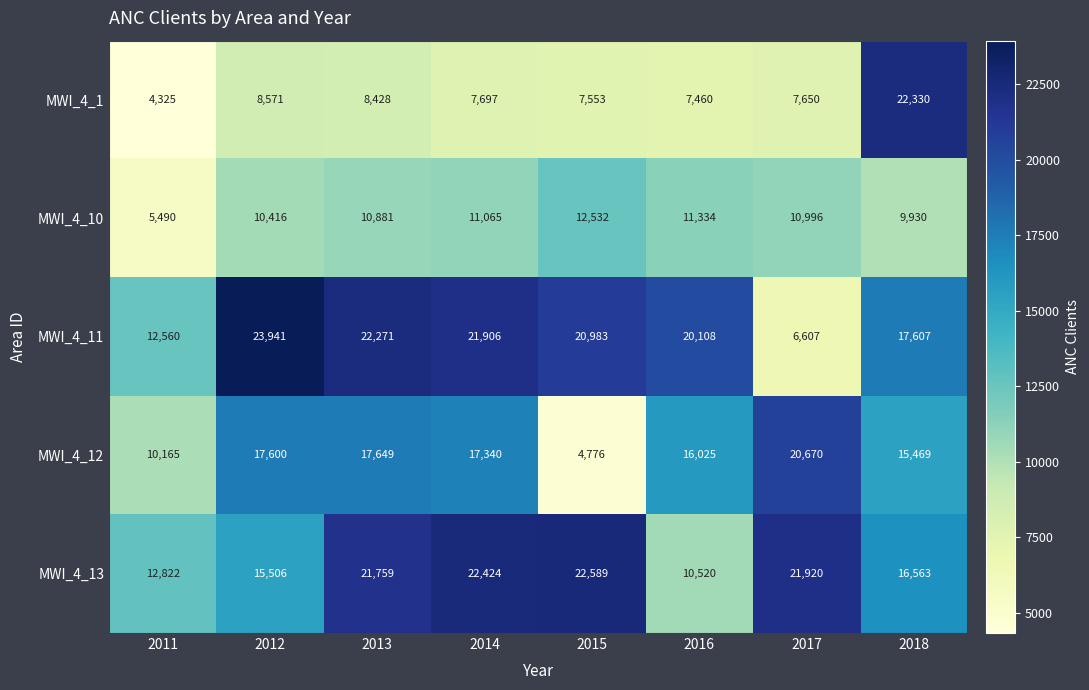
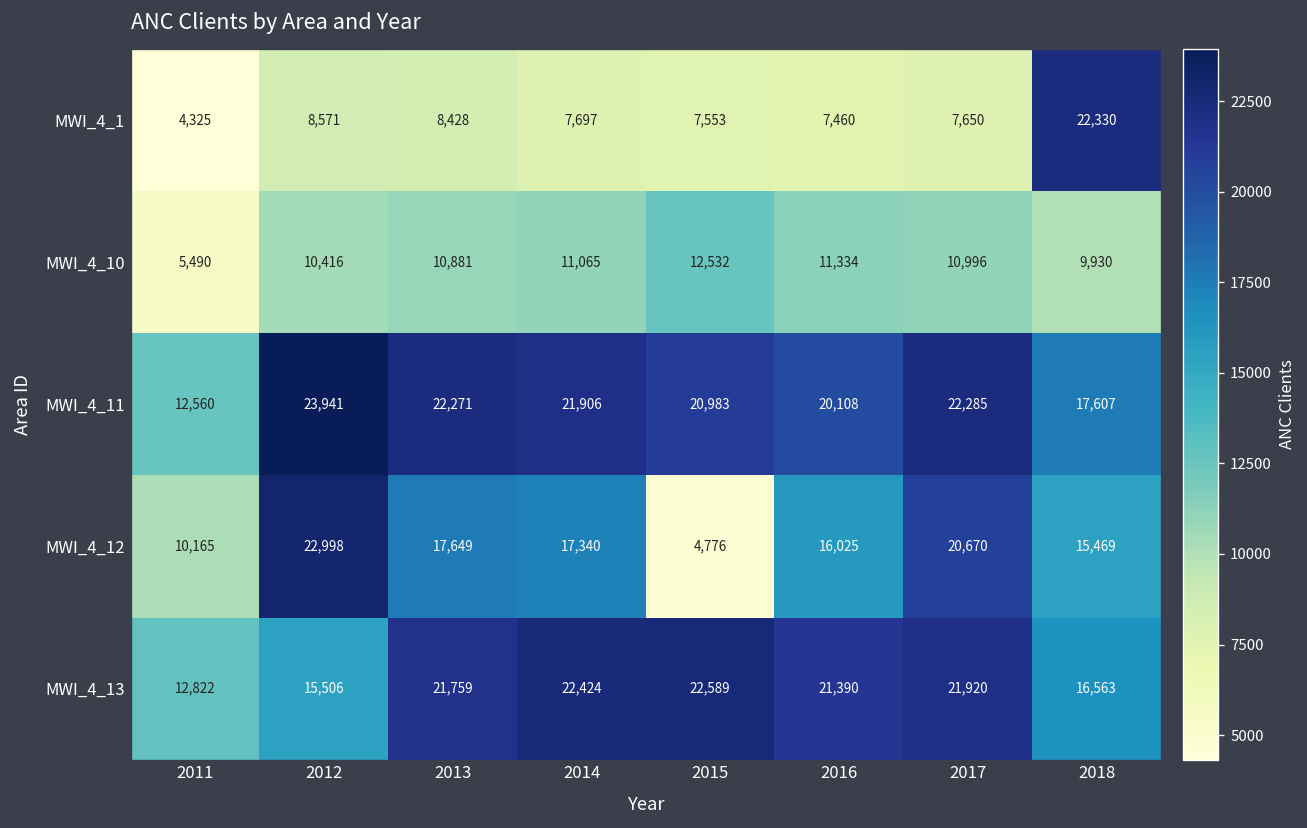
MWI_4_11, 2017: 6,607 -> 22,285
MWI_4_12, 2012: 17,600 -> 22,998
MWI_4_13, 2016: 10,520 -> 21,390
